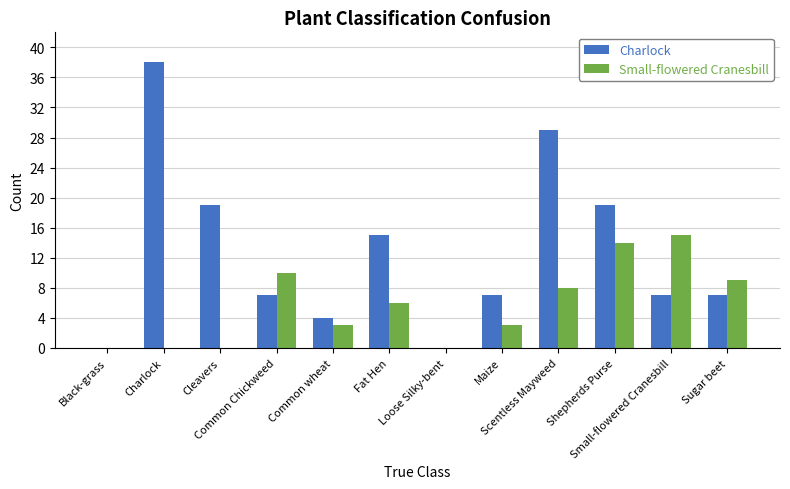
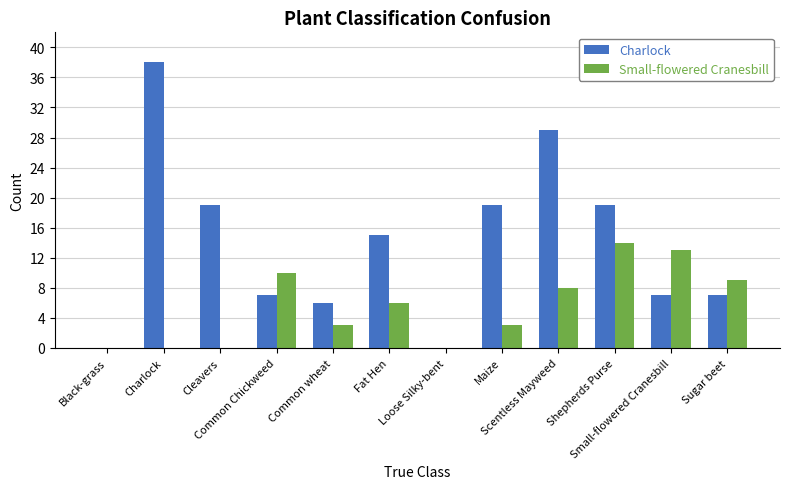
Charlock, Common wheat: 4 -> 6
Charlock, Maize: 7 -> 19
Small-flowered Cranesbill, Small-flowered Cranesbill: 15 -> 13
